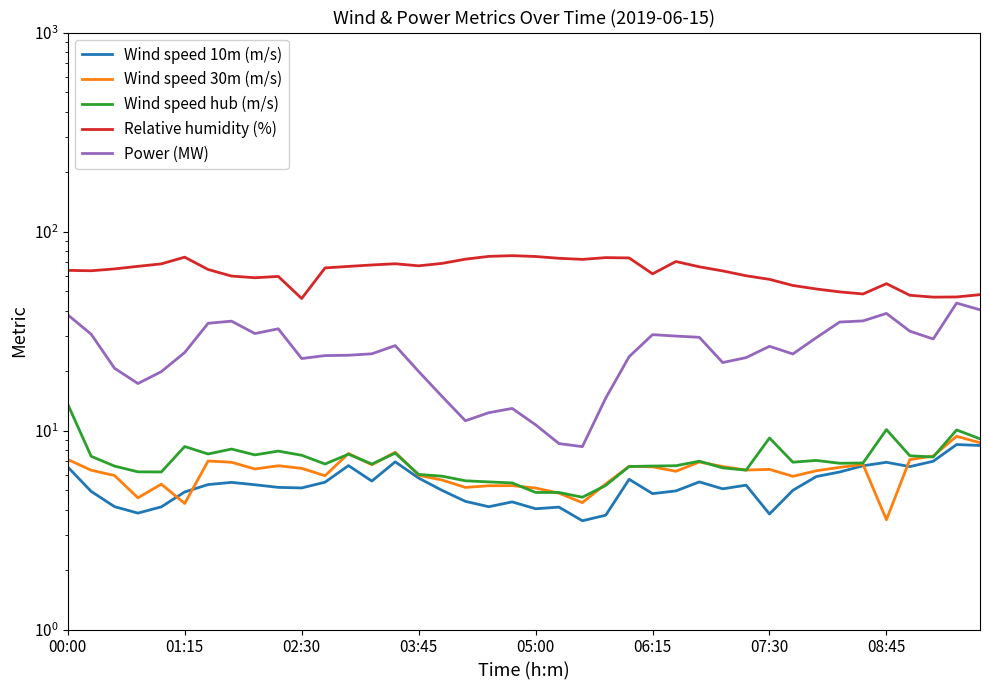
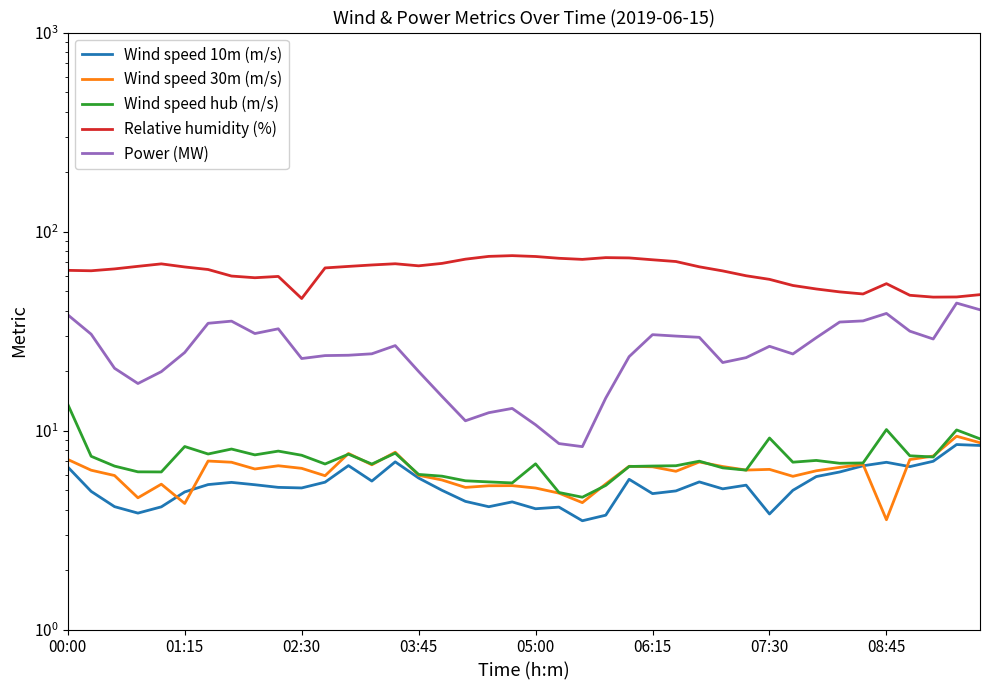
Relative humidity (%), 01:15: 74 -> 66
Wind speed hub (m/s), 05:00: 4.9 -> 6.8
Relative humidity (%), 06:15: 61 -> 72
